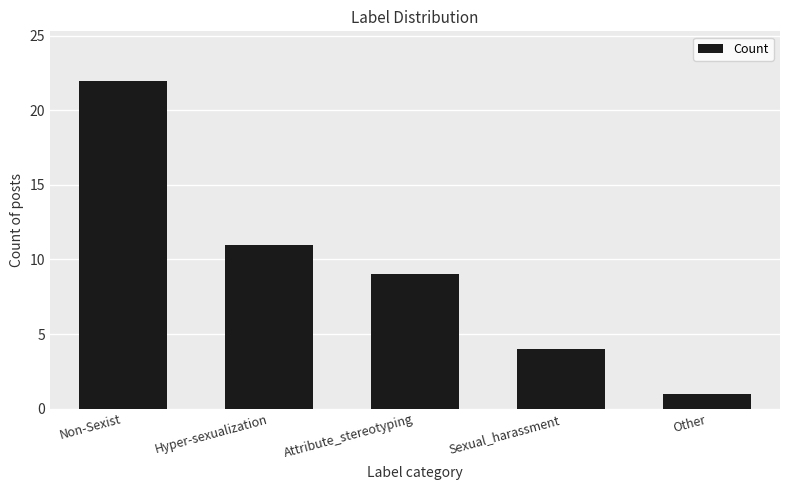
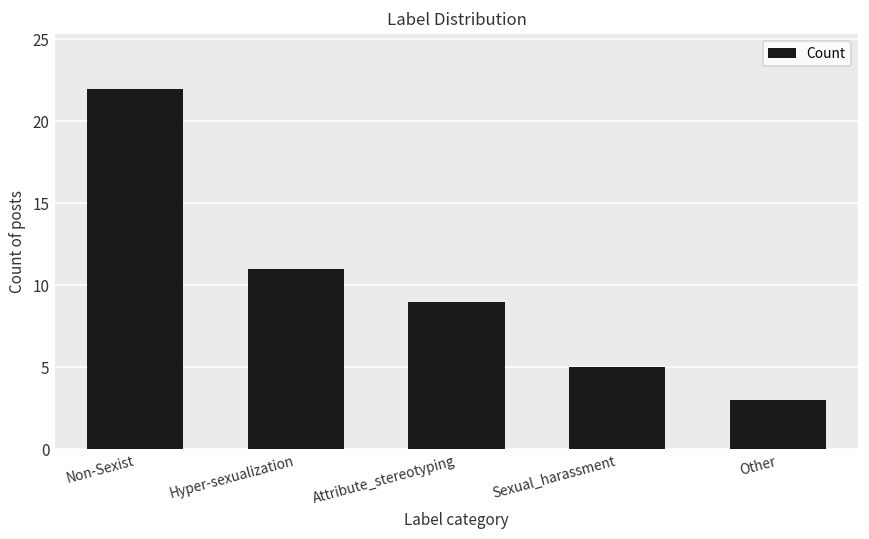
Sexual_harassment: 4 -> 5
Other: 1 -> 3
